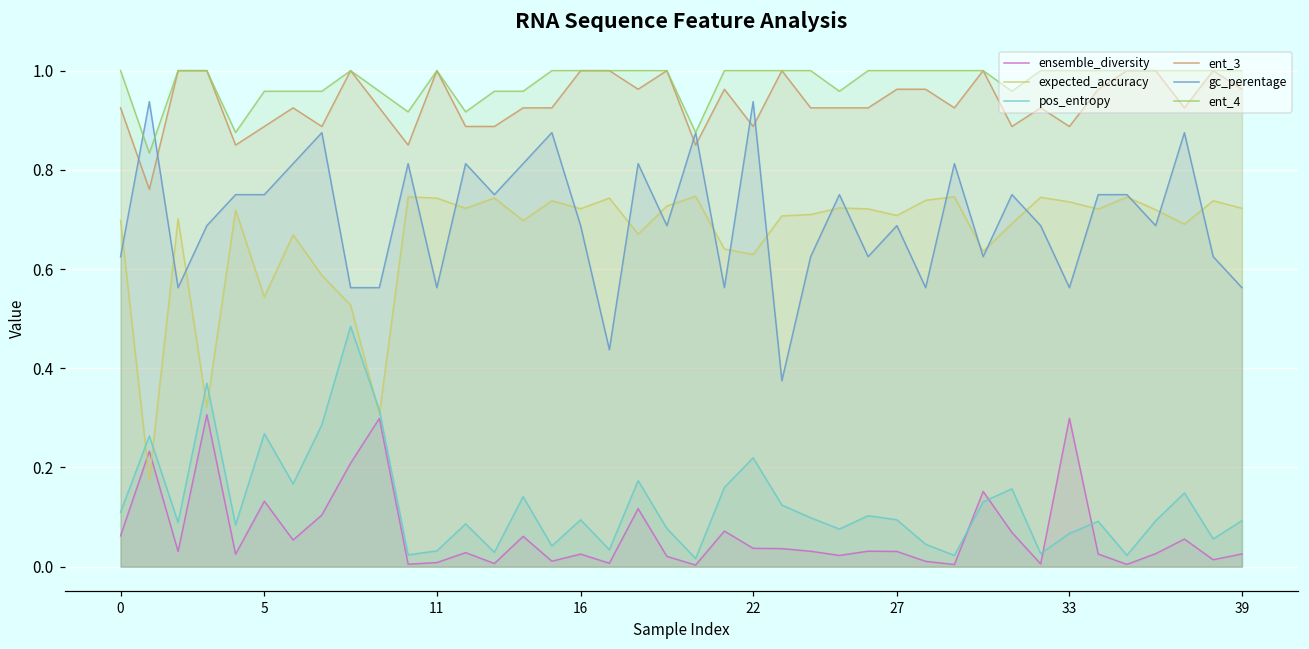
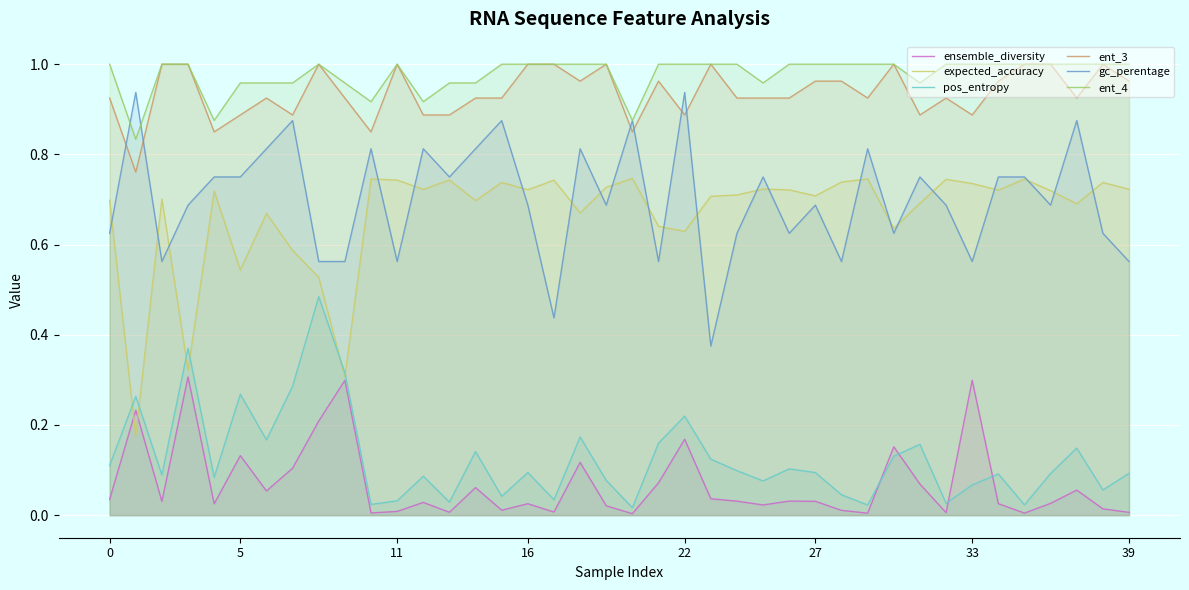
ensemble_diversity, 0: 0.06 -> 0.03
ensemble_diversity, 22: 0.04 -> 0.17
ensemble_diversity, 39: 0.03 -> 0.01
